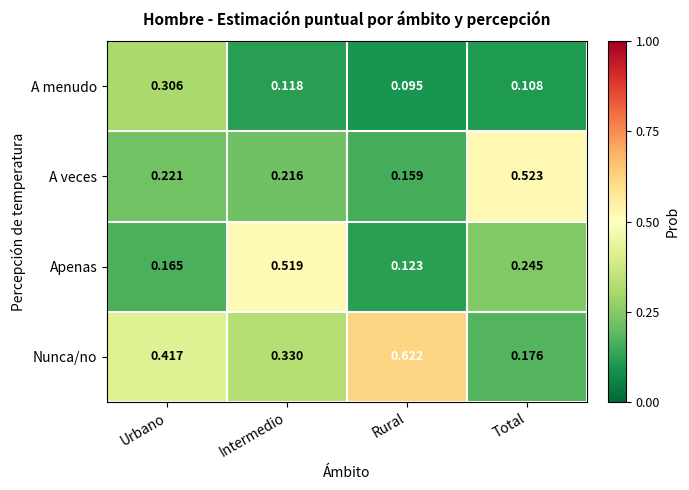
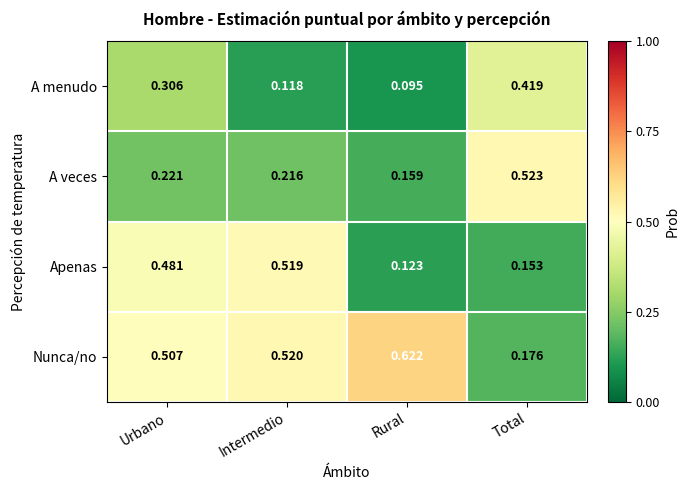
A menudo, Total: 0.108 -> 0.419
Apenas, Urbano: 0.165 -> 0.481
Apenas, Total: 0.245 -> 0.153
Nunca/no, Urbano: 0.417 -> 0.507
Nunca/no, Intermedio: 0.330 -> 0.520
